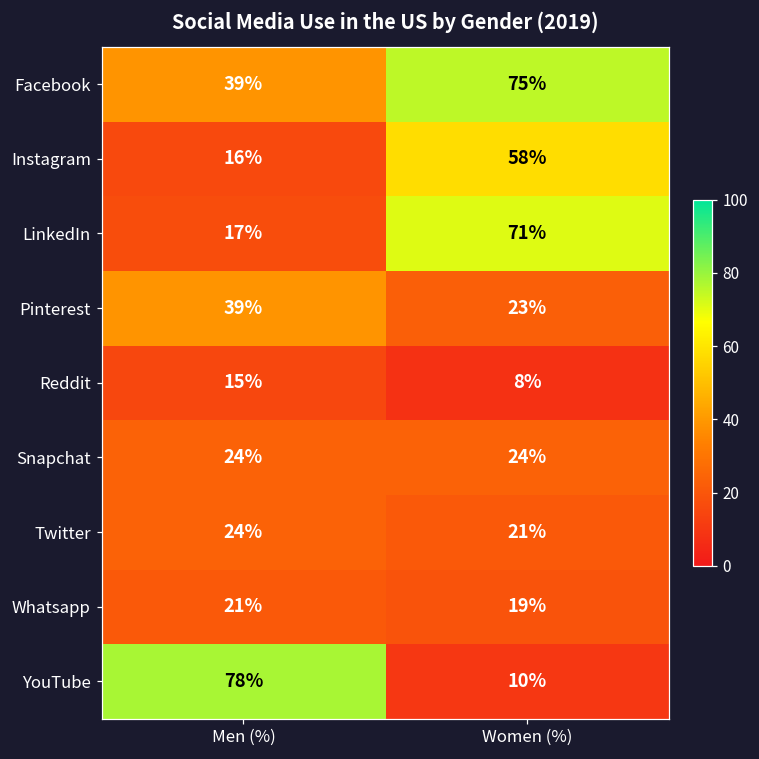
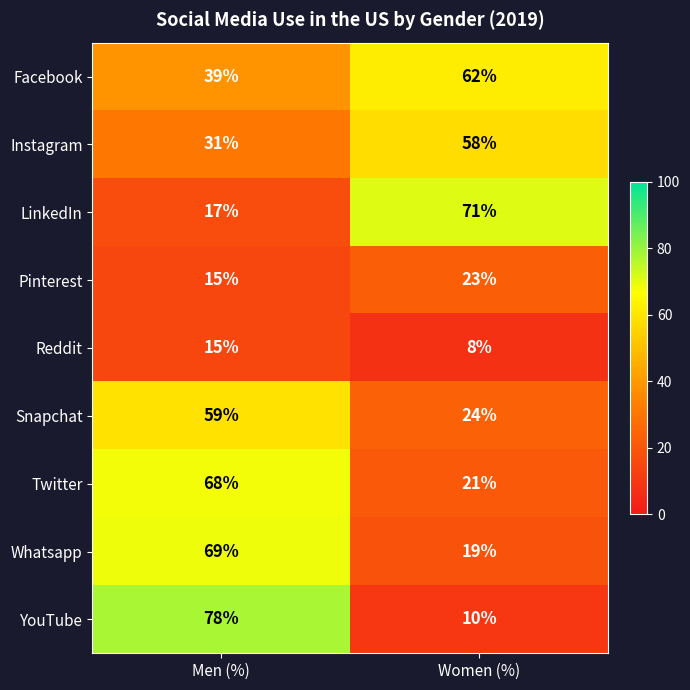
Facebook, Women (%): 75% -> 62%
Instagram, Men (%): 16% -> 31%
Pinterest, Men (%): 39% -> 15%
Snapchat, Men (%): 24% -> 59%
Twitter, Men (%): 24% -> 68%
Whatsapp, Men (%): 21% -> 69%
